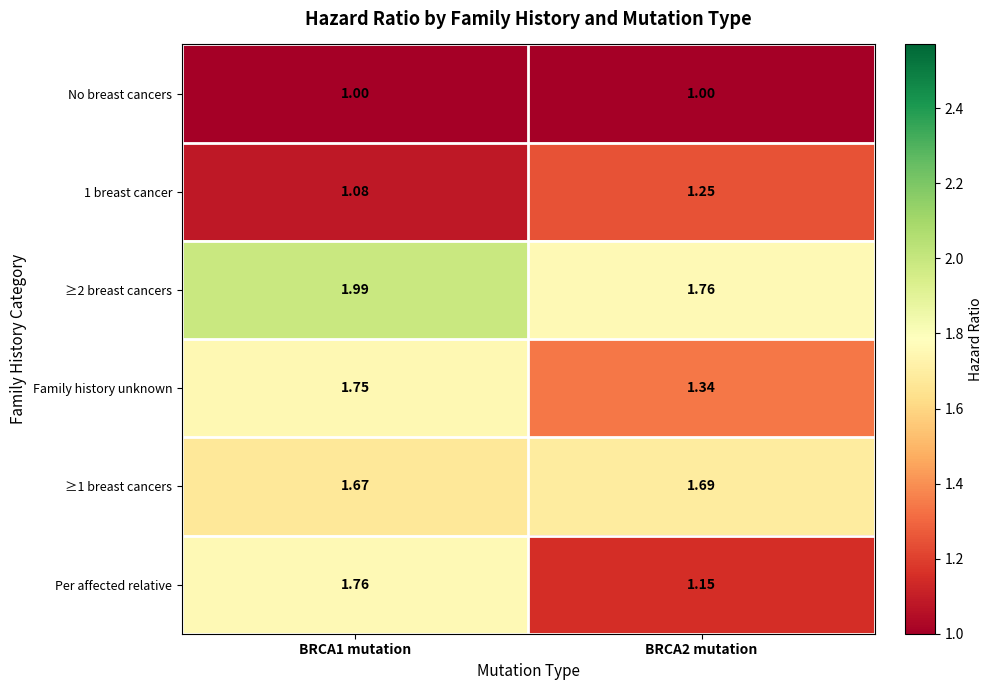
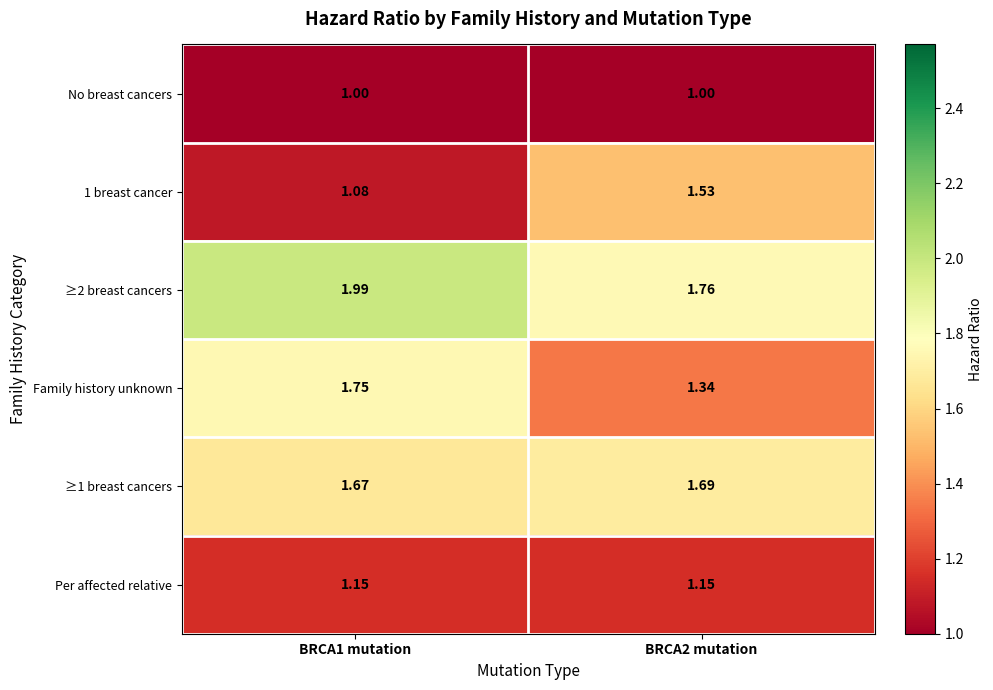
1 breast cancer, BRCA2 mutation: 1.25 -> 1.53
Per affected relative, BRCA1 mutation: 1.76 -> 1.15
